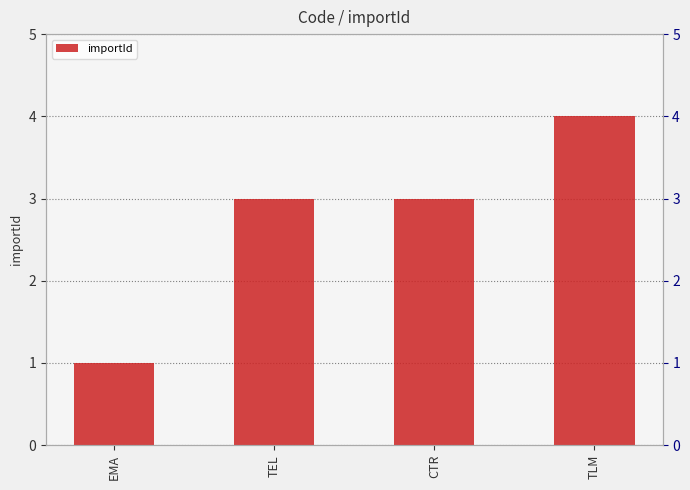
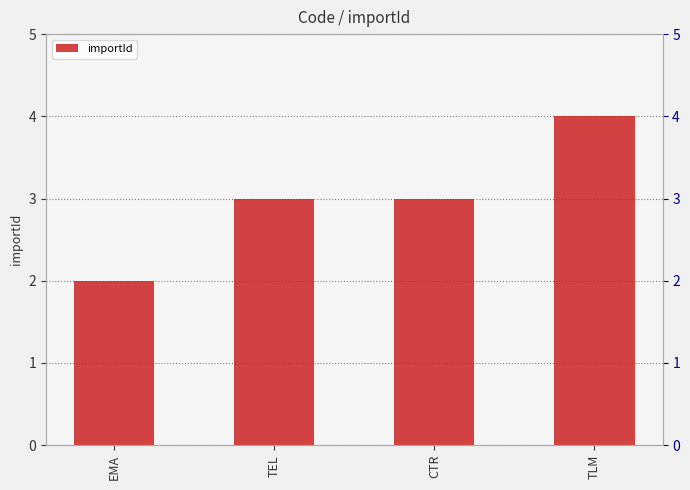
EMA: 1 -> 2
